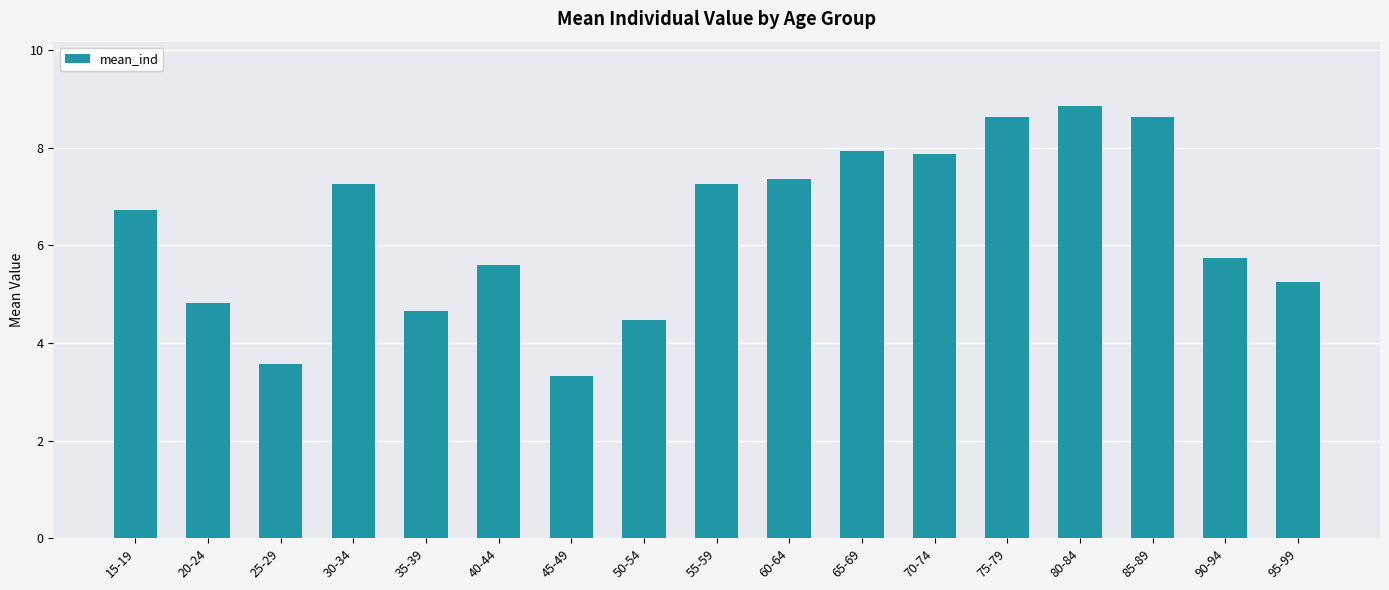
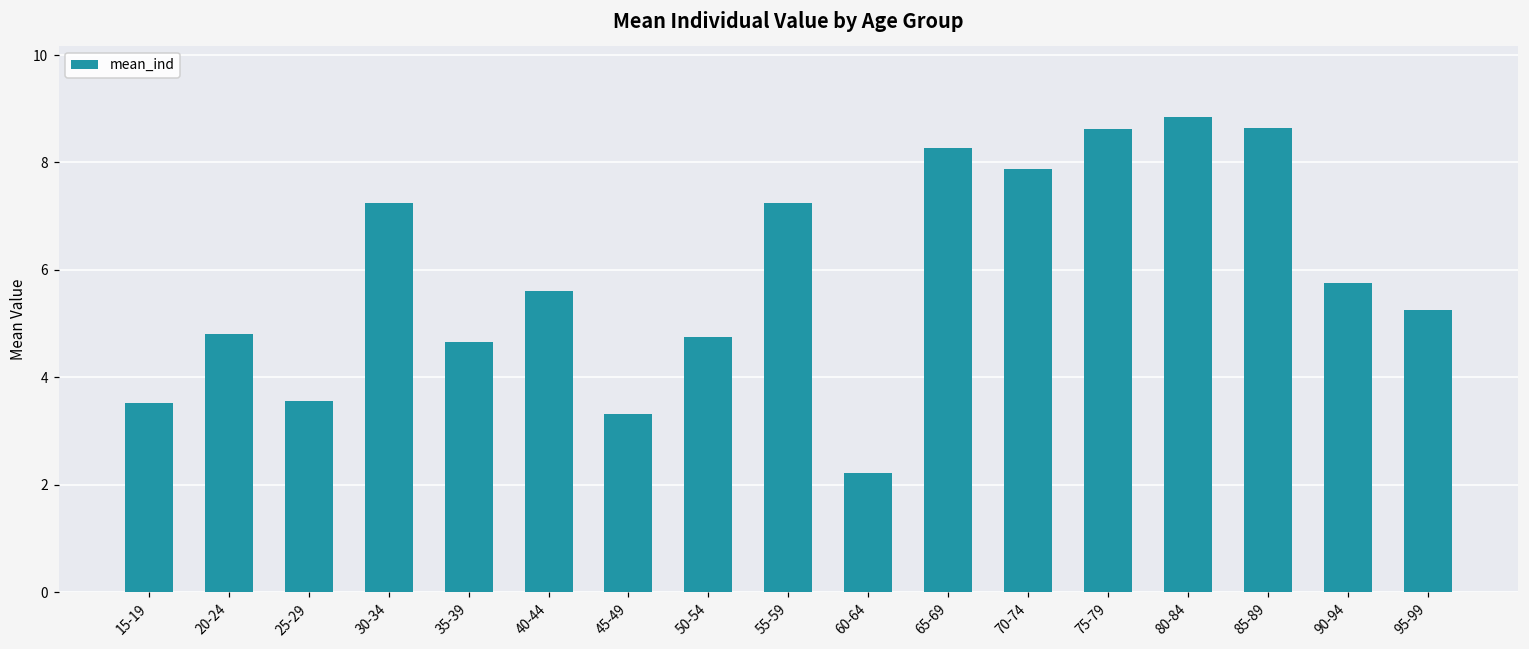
15-19: 6.7 -> 3.5
50-54: 4.5 -> 4.8
60-64: 7.4 -> 2.2
65-69: 7.9 -> 8.3
